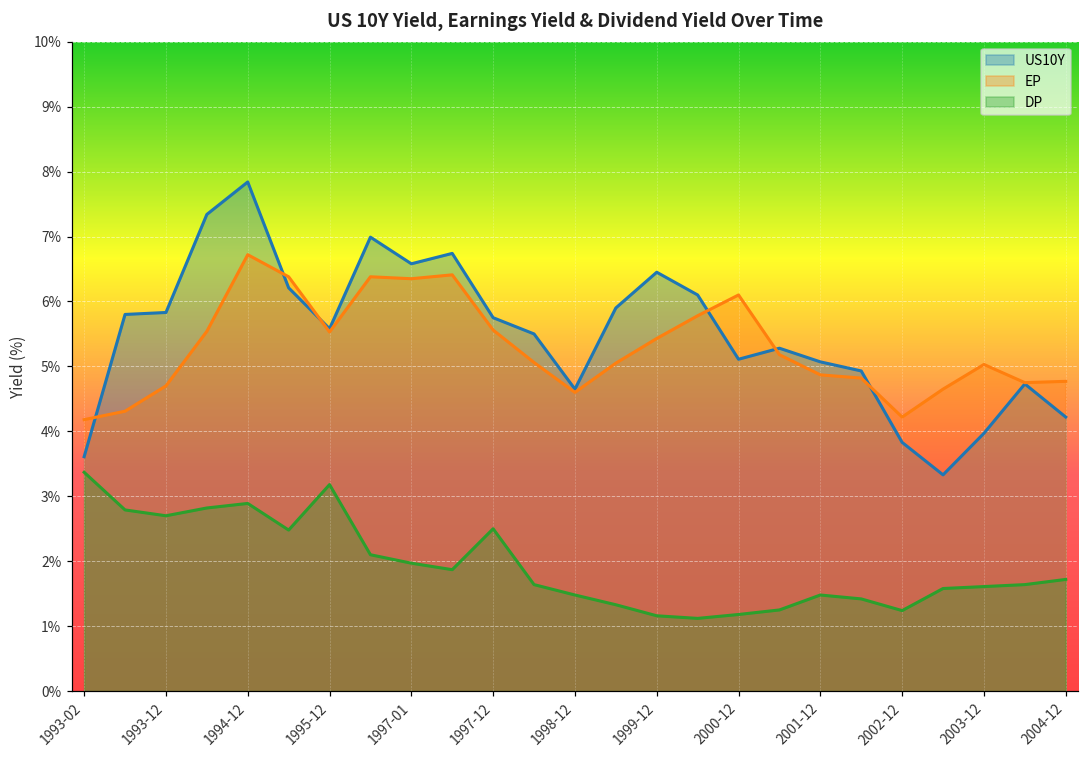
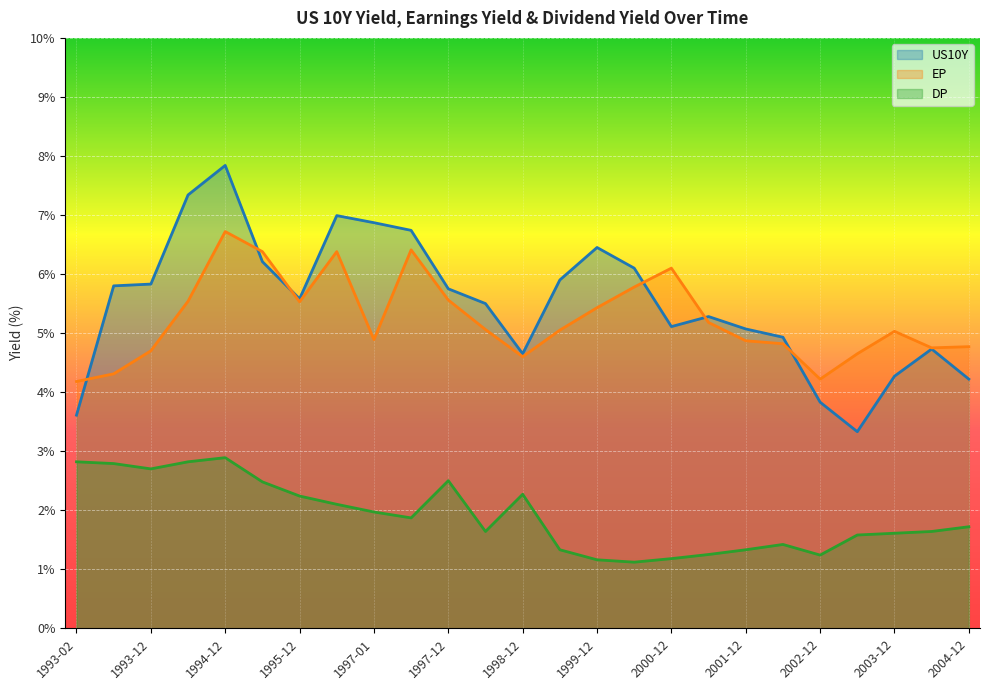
DP, 1993-02: 3.4% -> 2.8%
DP, 1995-12: 3.2% -> 2.2%
US10Y, 1997-01: 6.6% -> 6.9%
EP, 1997-01: 6.4% -> 4.9%
DP, 1998-12: 1.5% -> 2.3%
DP, 2001-12: 1.5% -> 1.3%
US10Y, 2003-12: 4.0% -> 4.3%
